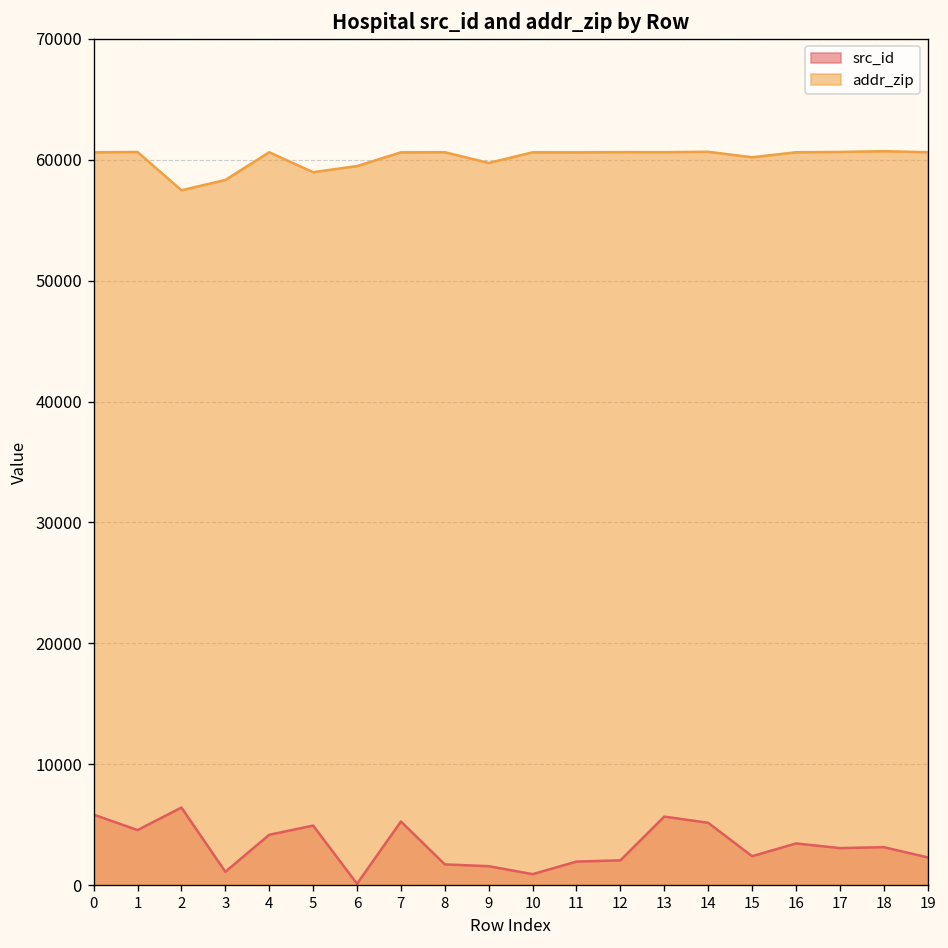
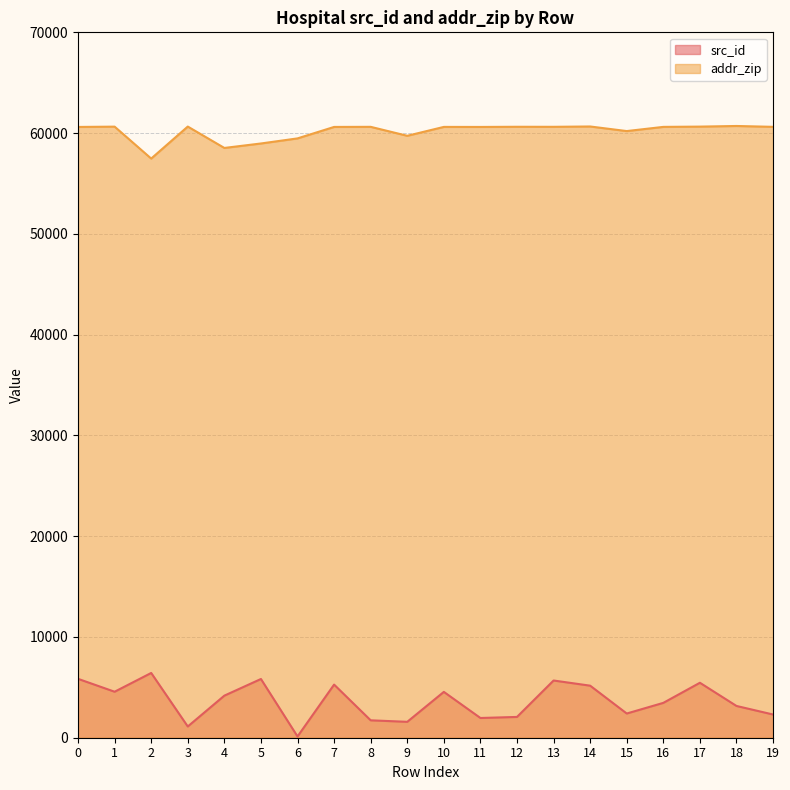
addr_zip, 3: 58300 -> 60600
addr_zip, 4: 60600 -> 58500
src_id, 5: 4900 -> 5800
src_id, 10: 900 -> 4500
src_id, 17: 3100 -> 5500
